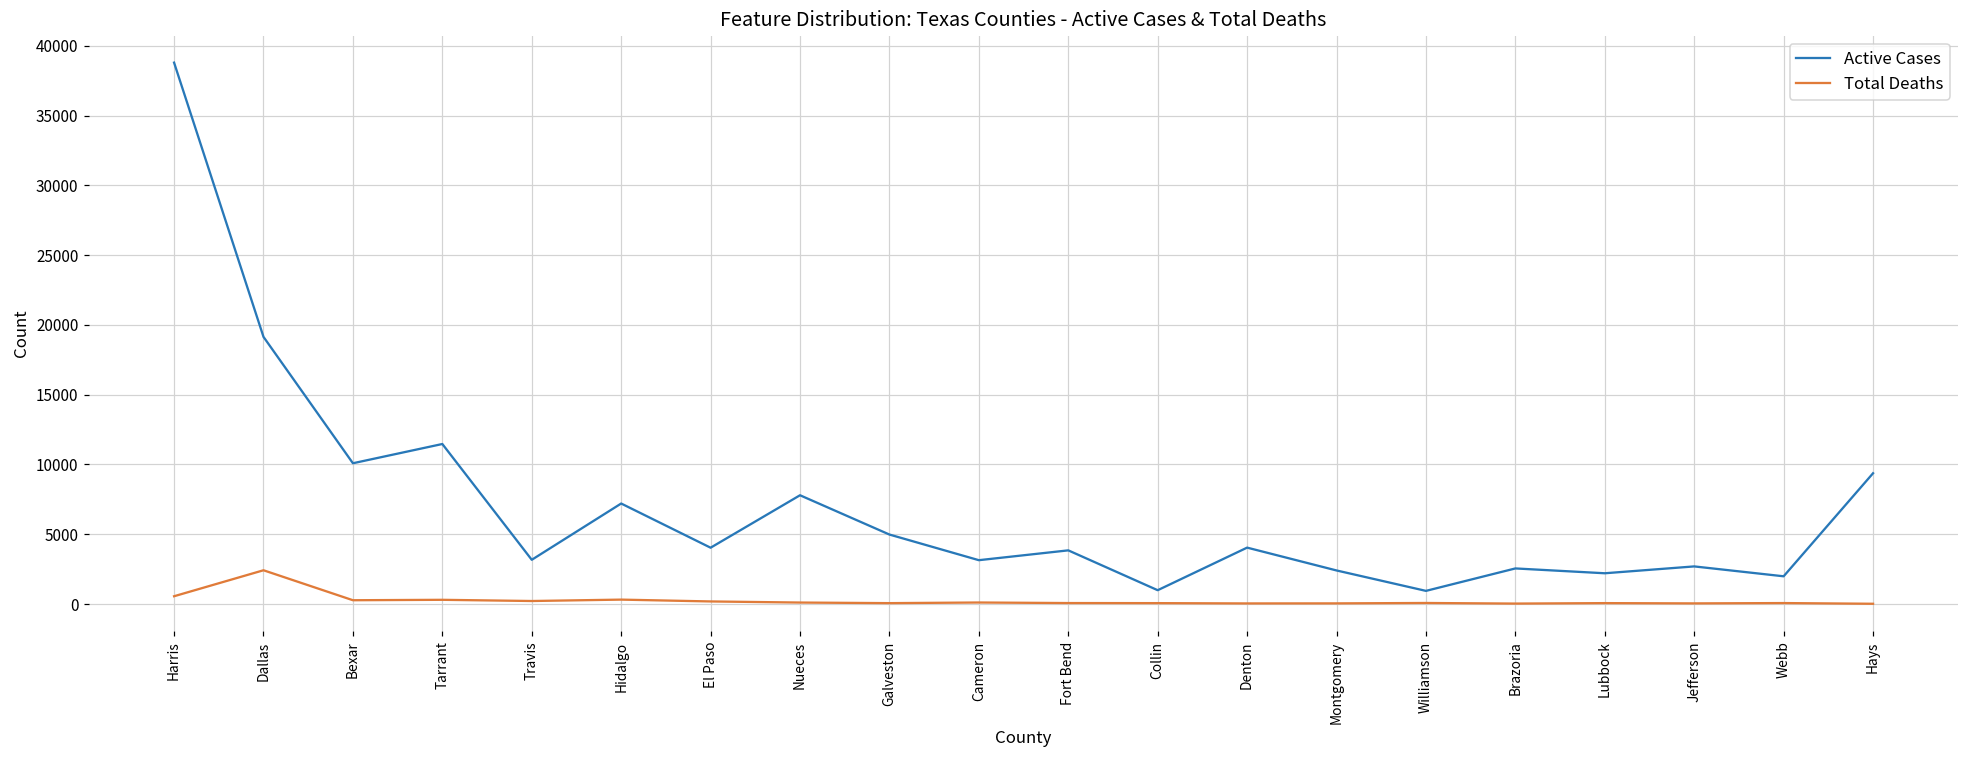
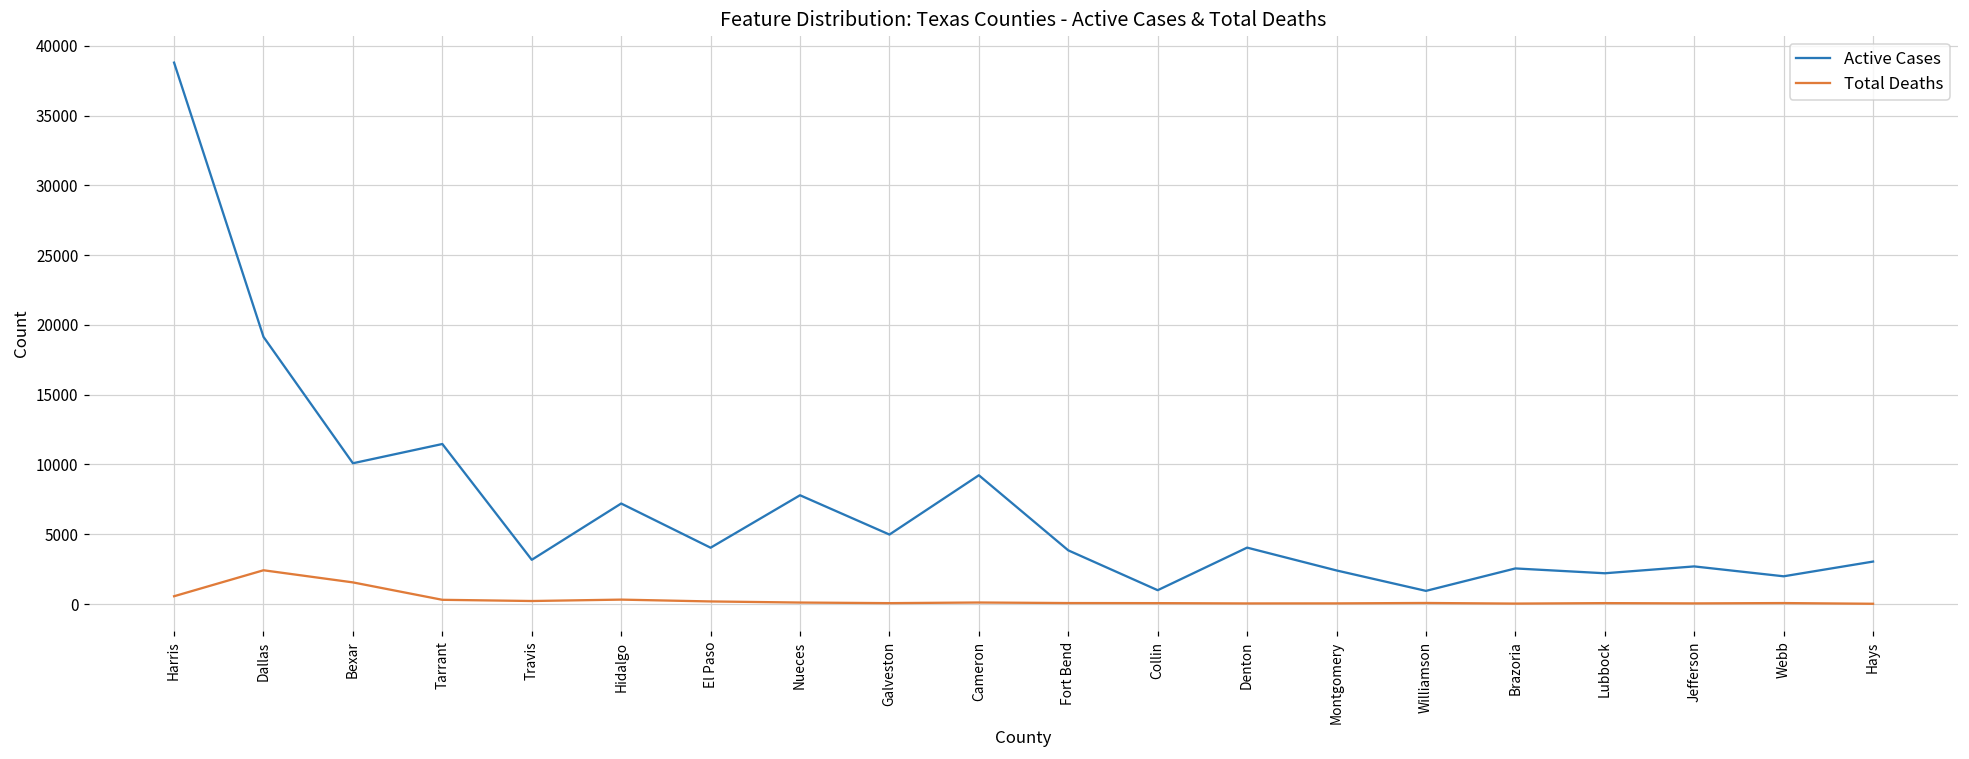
Total Deaths, Bexar: 300 -> 1600
Active Cases, Cameron: 3100 -> 9200
Active Cases, Hays: 9400 -> 3000
